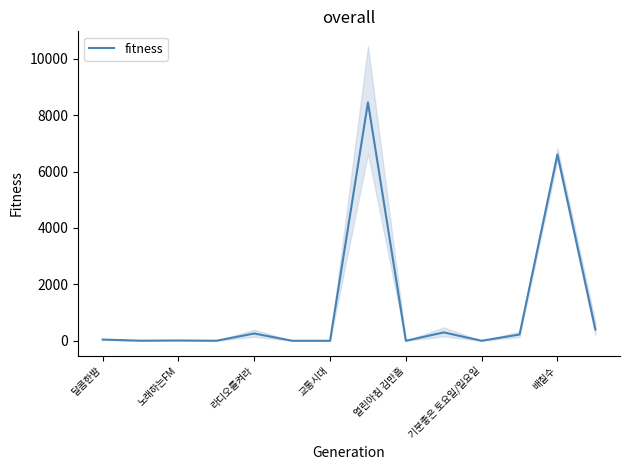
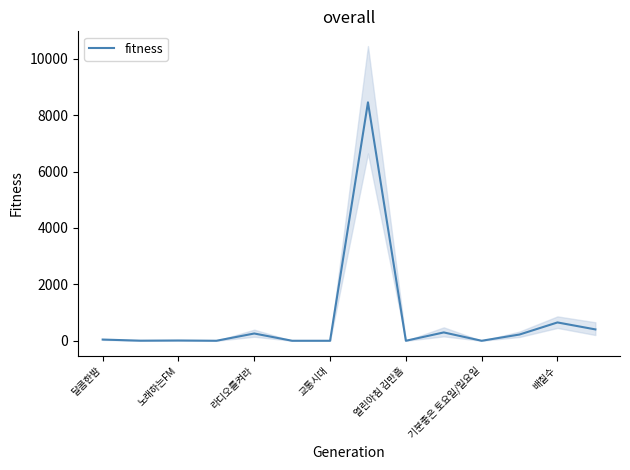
fitness, 배칠수: 6600 -> 700
